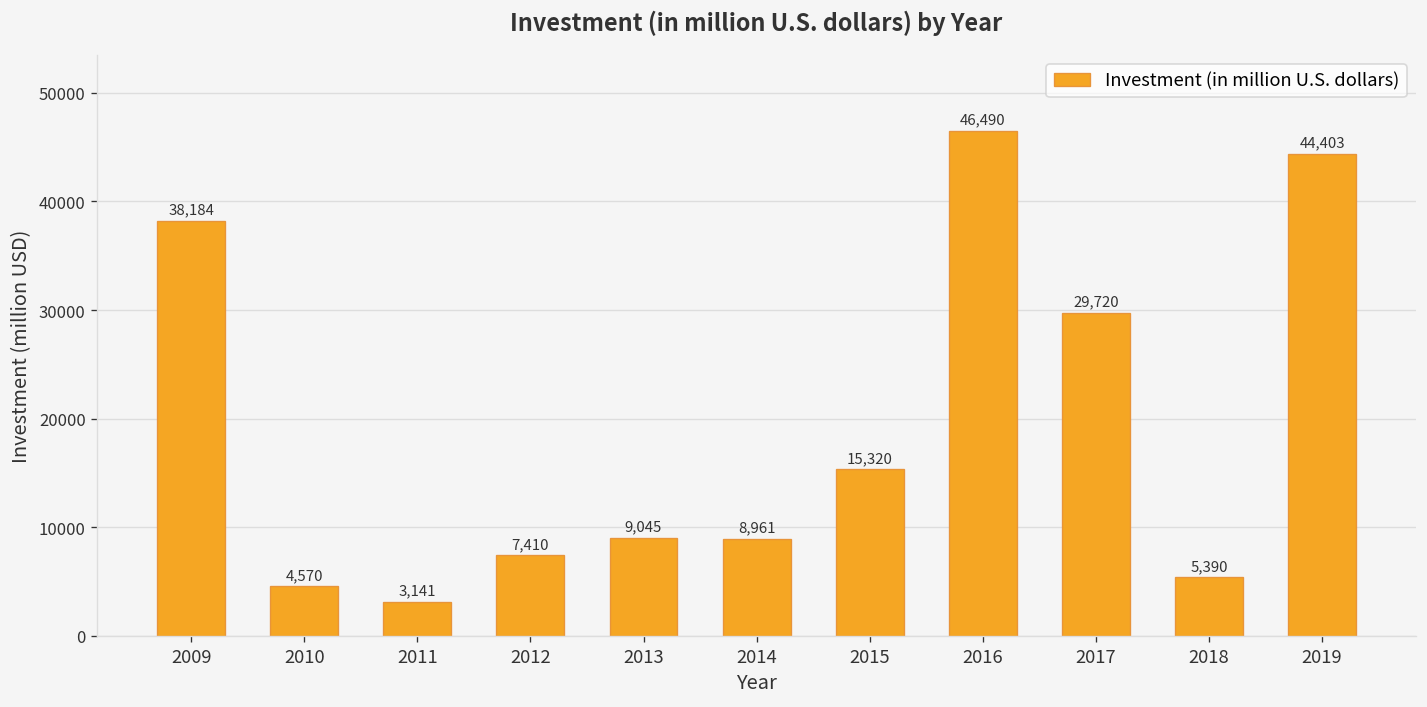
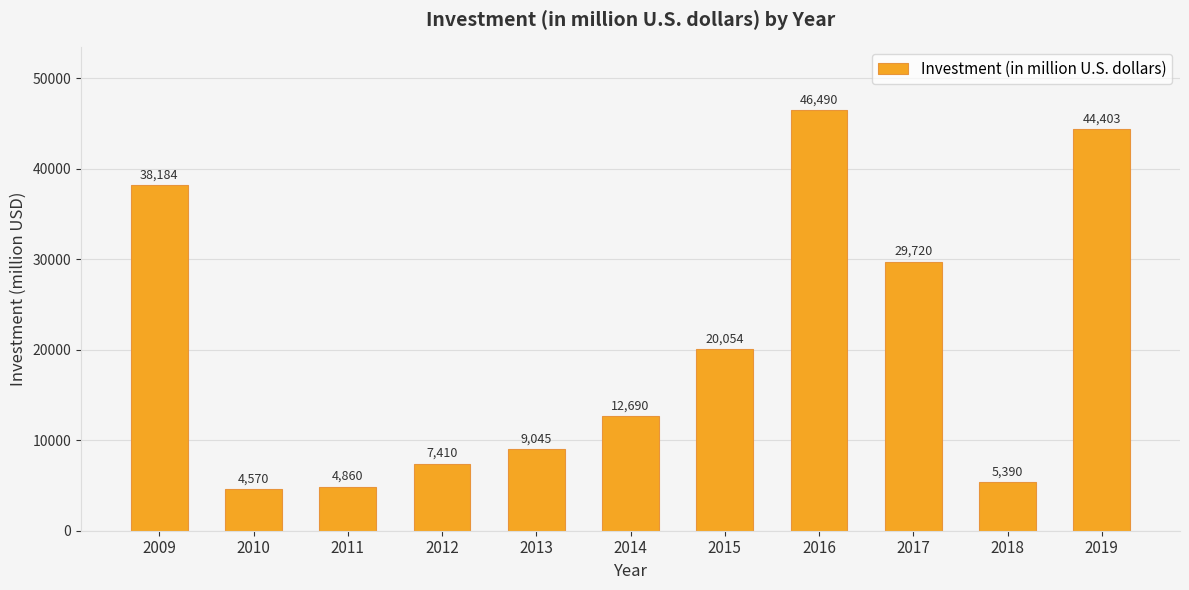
2011: 3,141 -> 4,860
2014: 8,961 -> 12,690
2015: 15,320 -> 20,054
